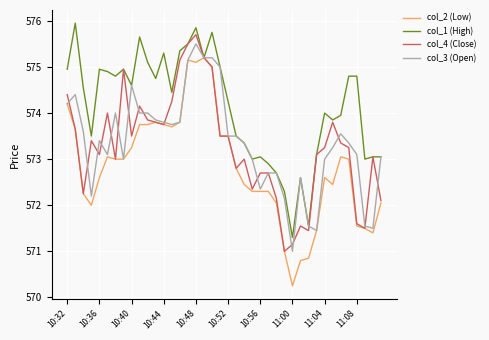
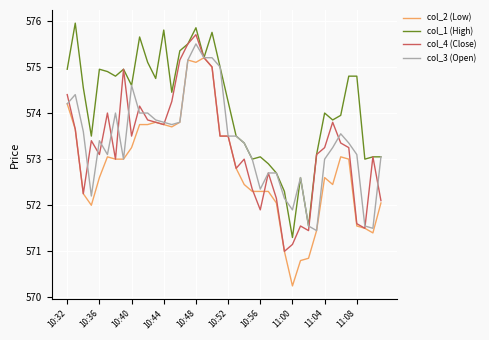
col_1 (High), 10:44: 575.3 -> 575.8
col_4 (Close), 10:56: 572.7 -> 571.9
col_3 (Open), 11:00: 571.0 -> 571.9
